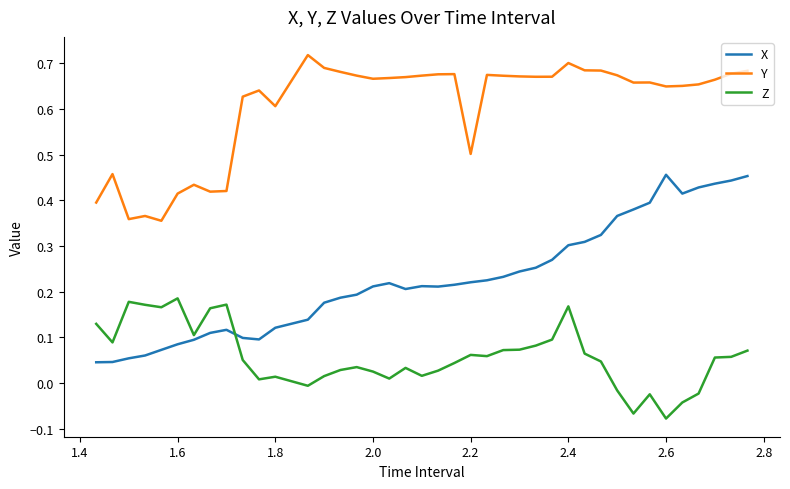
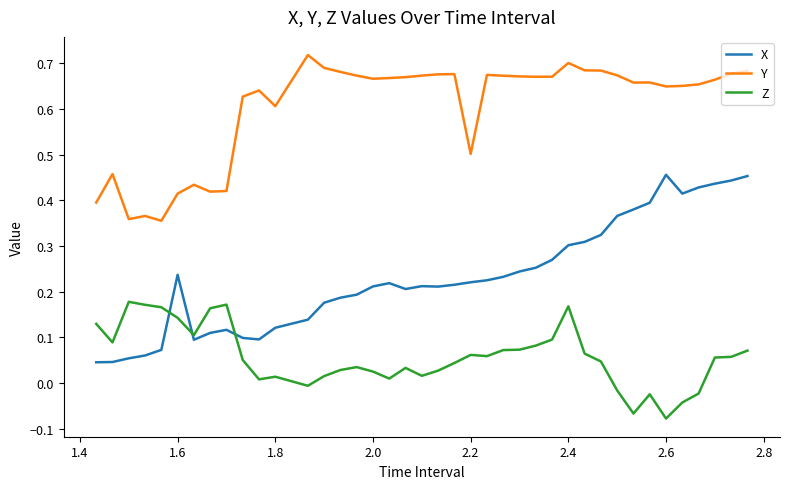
X, 1.6: 0.08 -> 0.24
Z, 1.6: 0.19 -> 0.14
